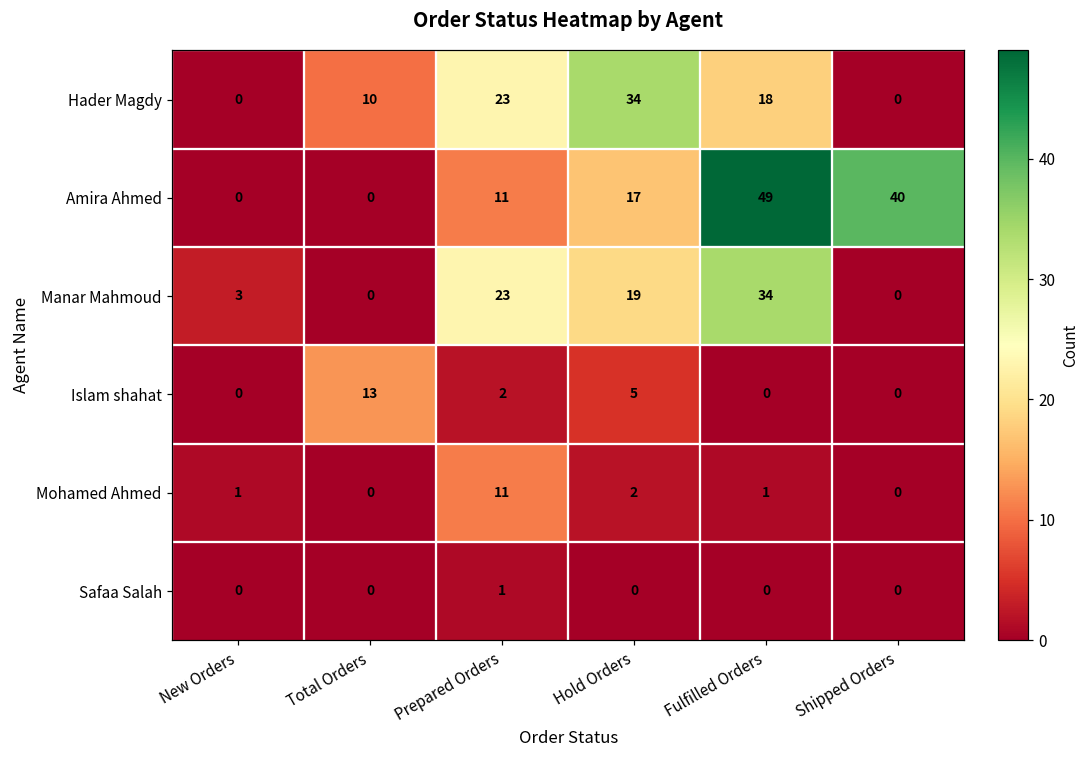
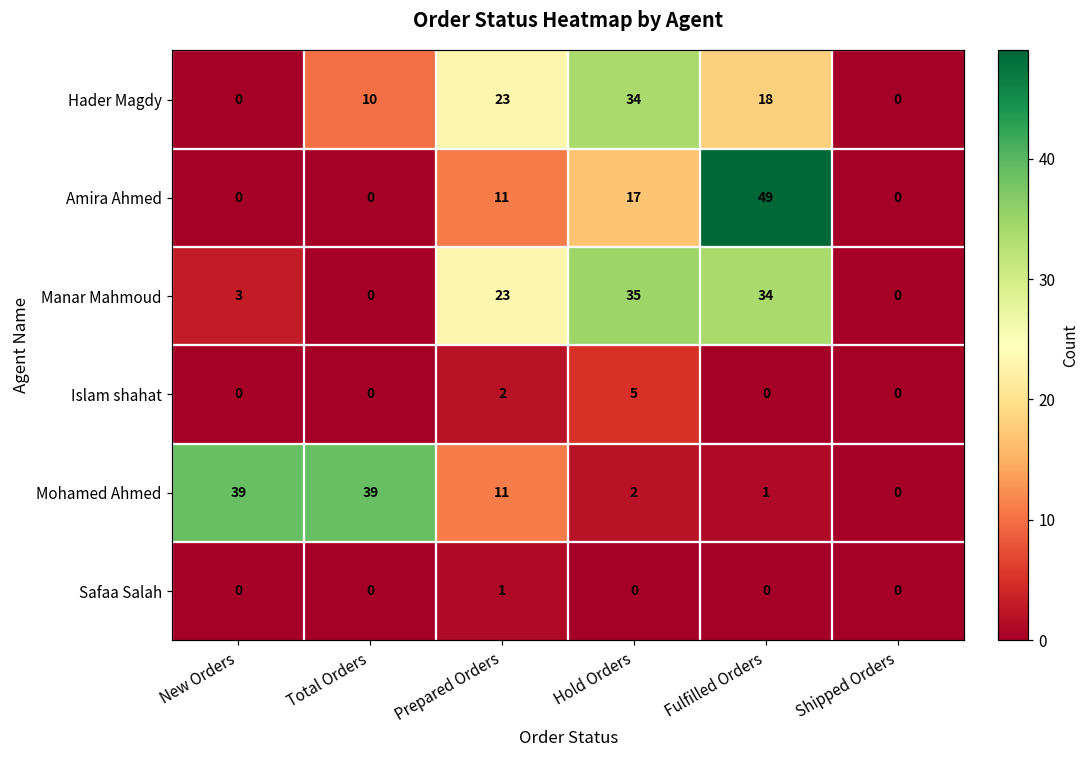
Amira Ahmed, Shipped Orders: 40 -> 0
Manar Mahmoud, Hold Orders: 19 -> 35
Islam shahat, Total Orders: 13 -> 0
Mohamed Ahmed, New Orders: 1 -> 39
Mohamed Ahmed, Total Orders: 0 -> 39
